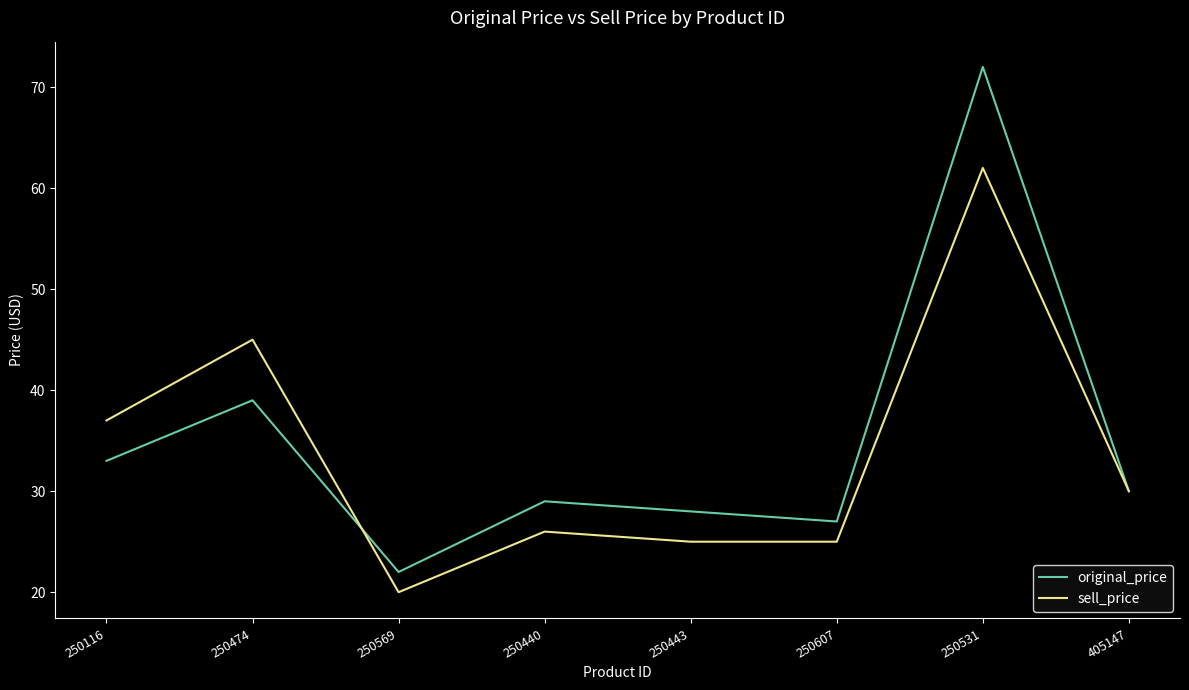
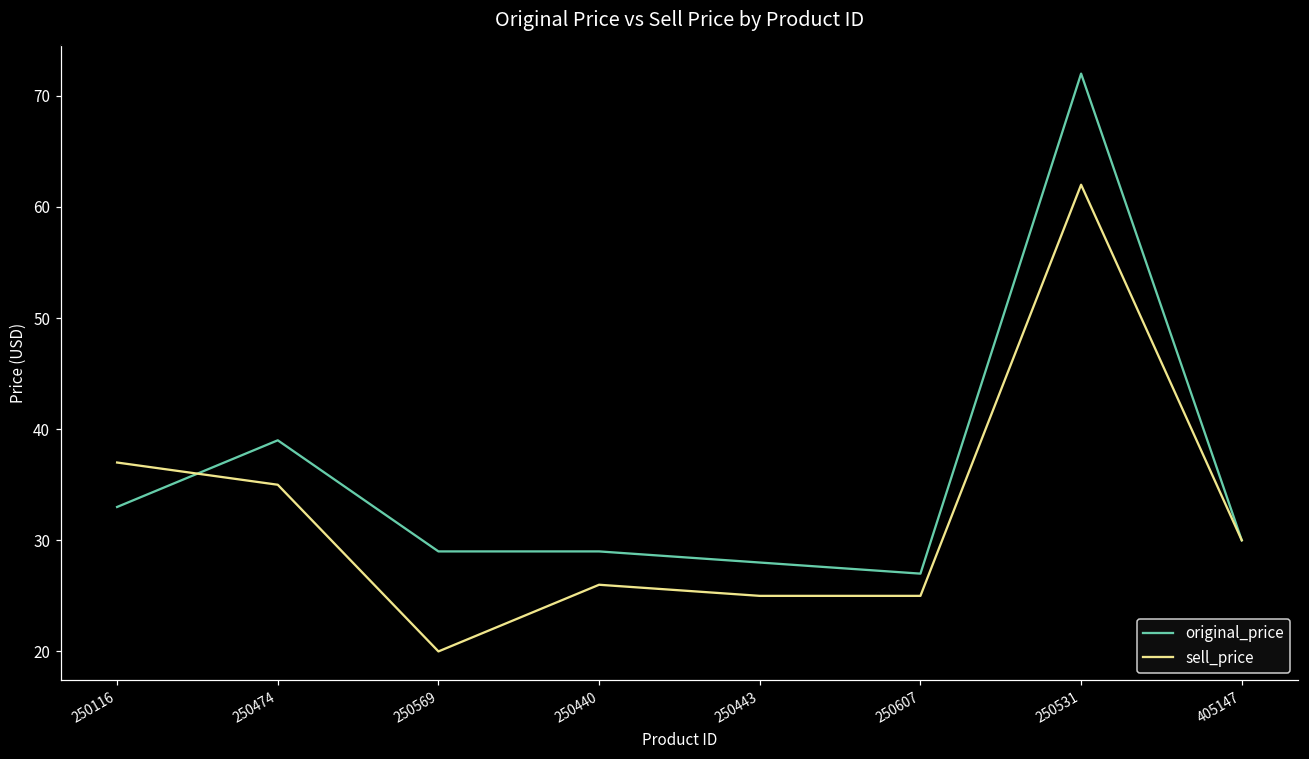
sell_price, 250474: 45 -> 35
original_price, 250569: 22 -> 29
